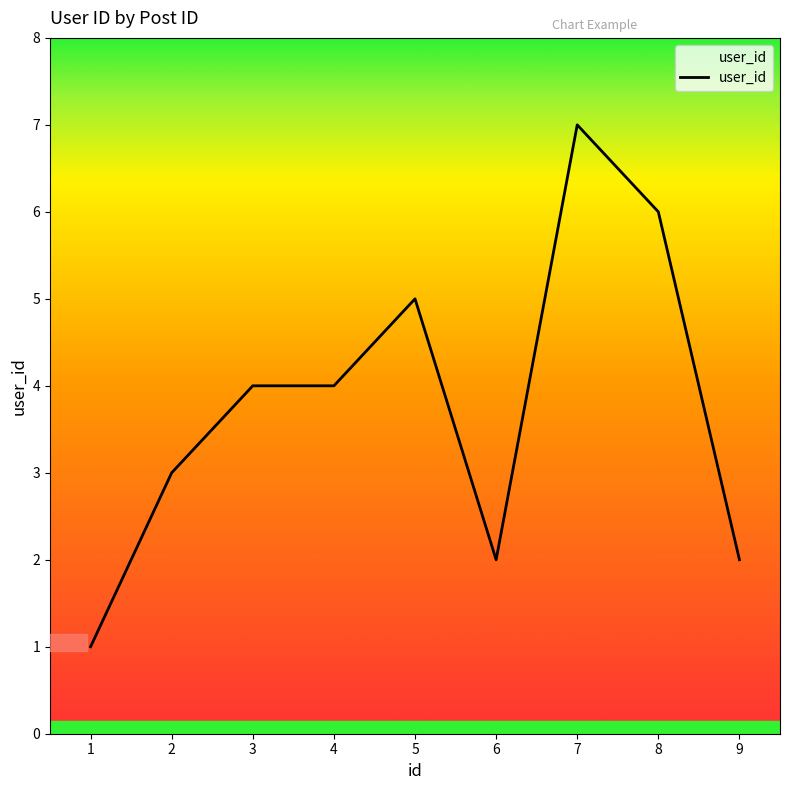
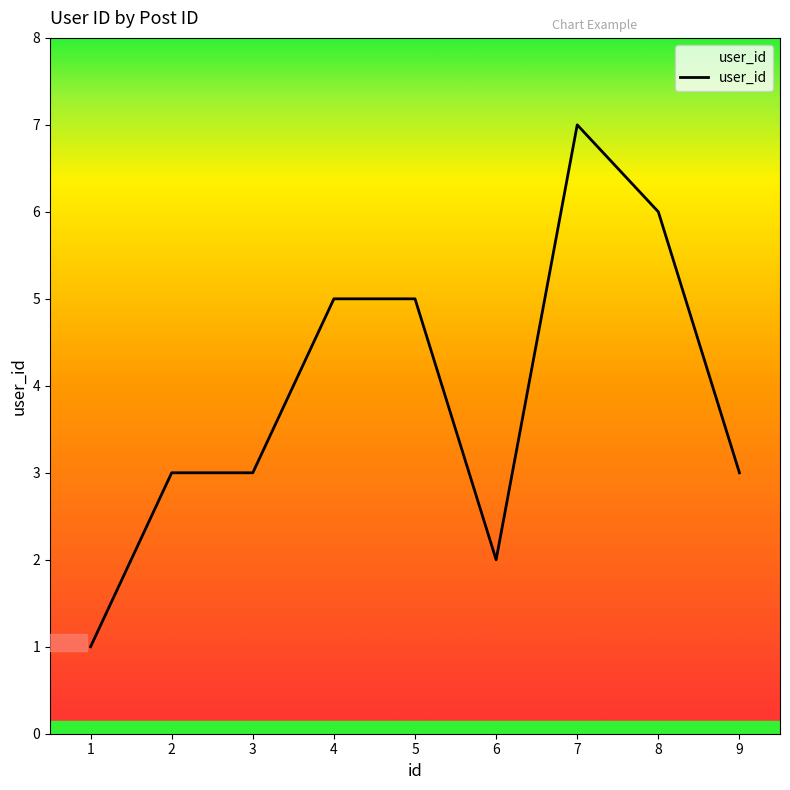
3: 4 -> 3
4: 4 -> 5
9: 2 -> 3
